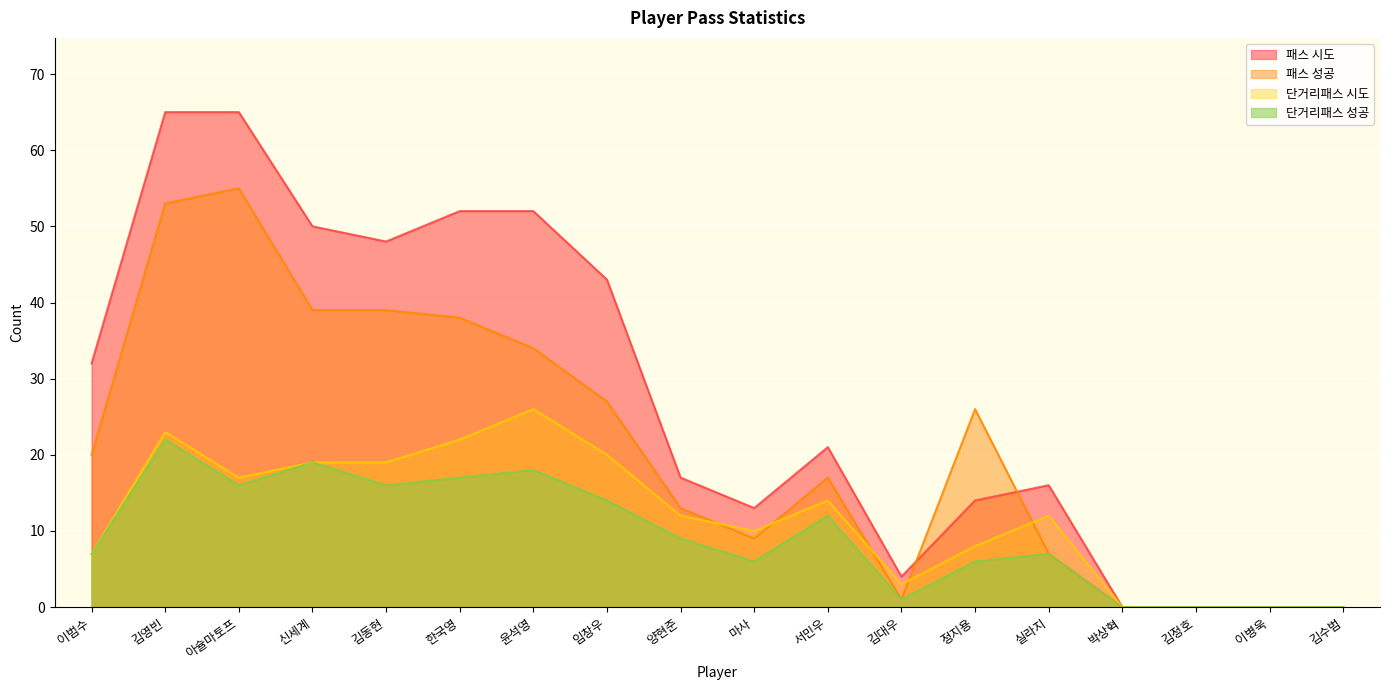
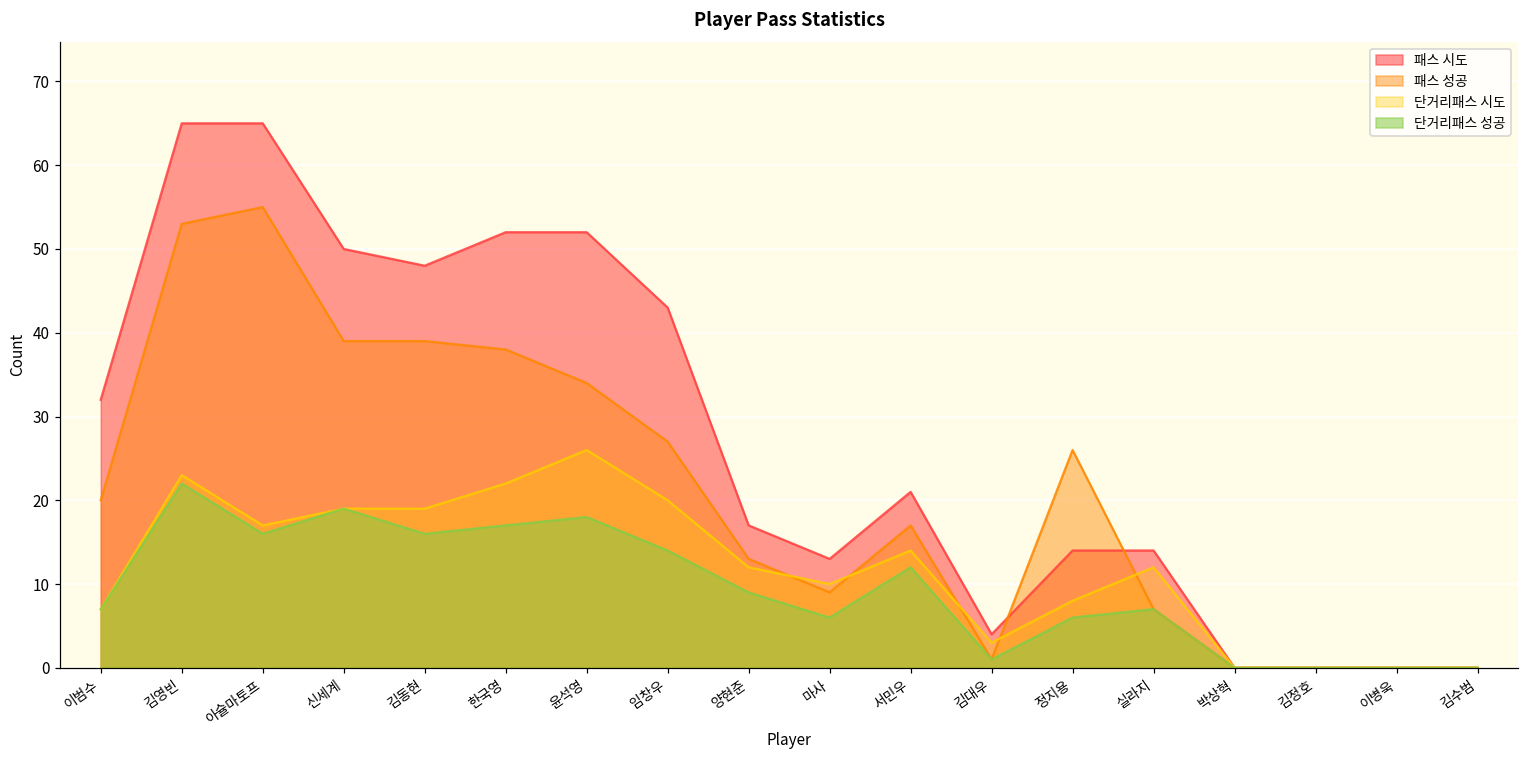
패스 시도, 실라지: 16 -> 14
